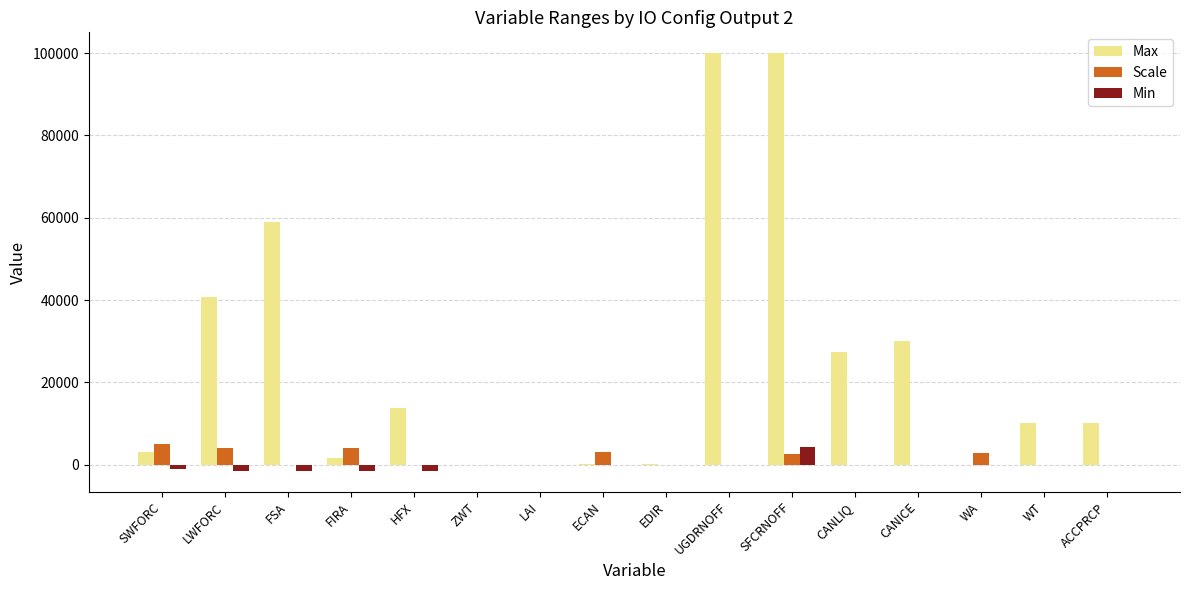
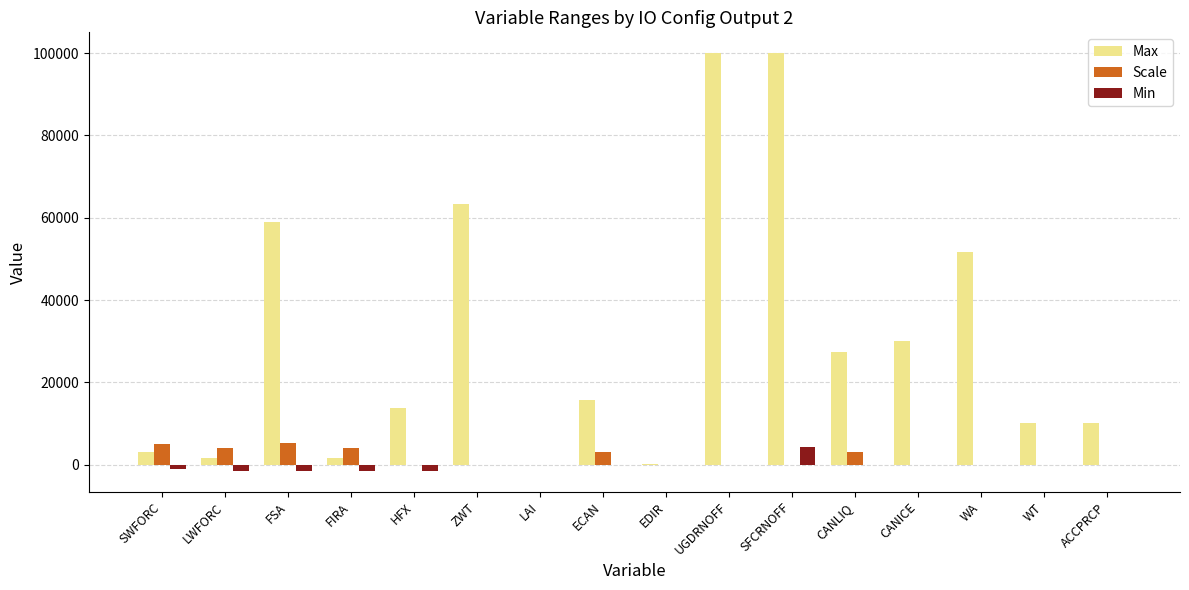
Max, LWFORC: 41000 -> 2000
Scale, FSA: 0 -> 5000
Max, ZWT: 0 -> 63000
Max, ECAN: 0 -> 16000
Scale, SFCRNOFF: 3000 -> 0
Scale, CANLIQ: 0 -> 3000
Max, WA: 0 -> 52000
Scale, WA: 3000 -> 0
